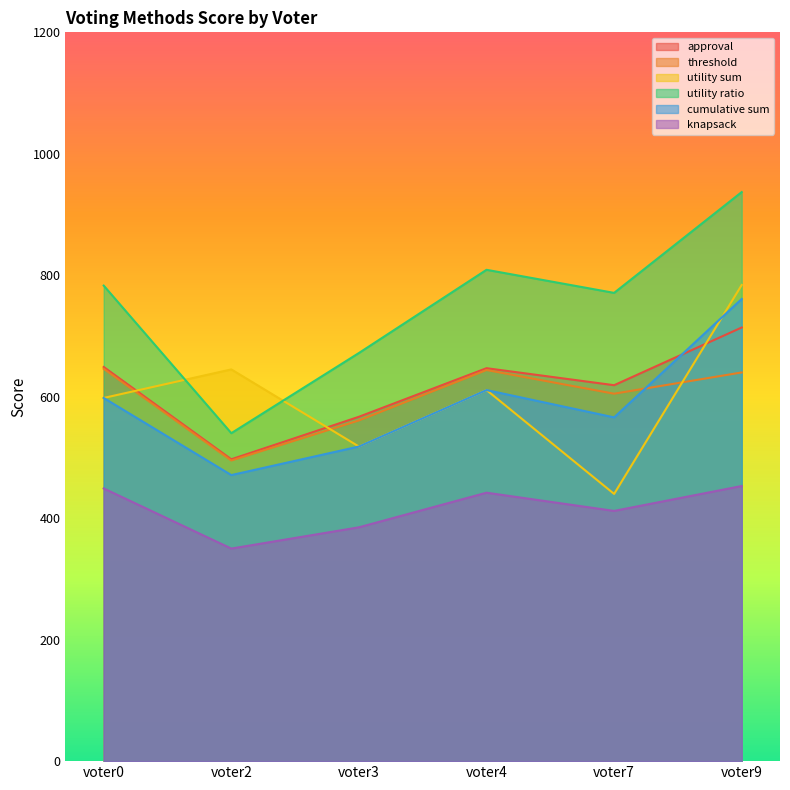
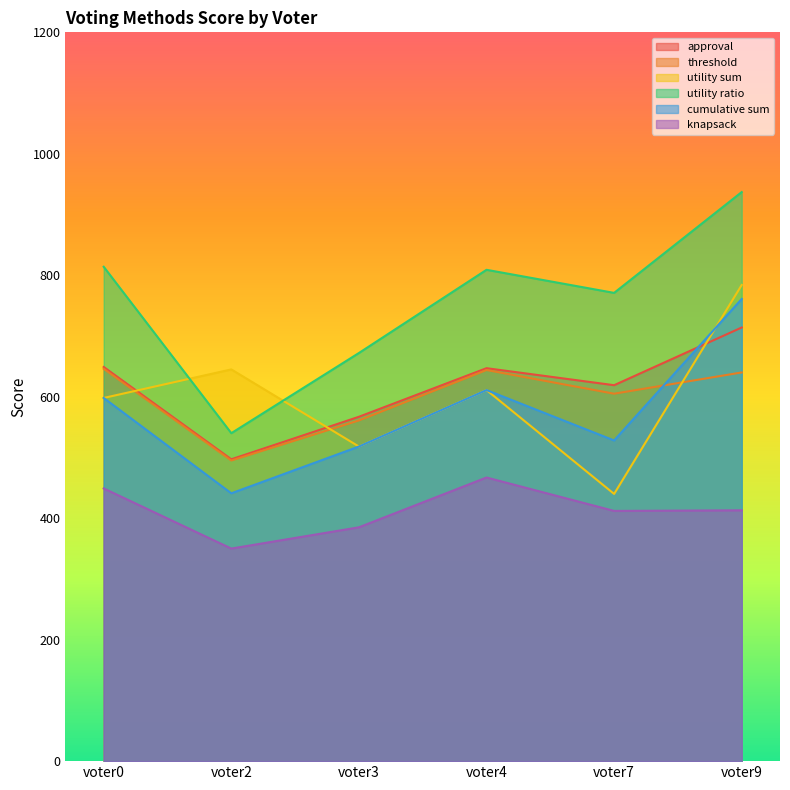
utility ratio, voter0: 780 -> 810
cumulative sum, voter2: 470 -> 440
knapsack, voter4: 440 -> 470
cumulative sum, voter7: 570 -> 530
knapsack, voter9: 450 -> 410
